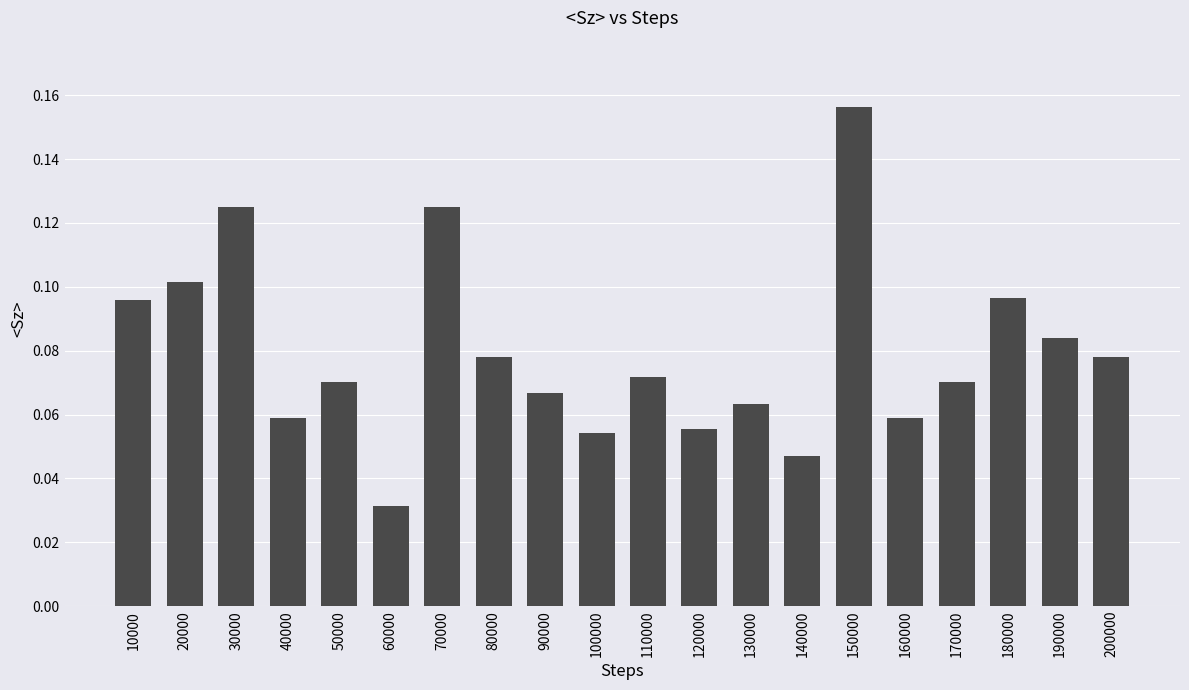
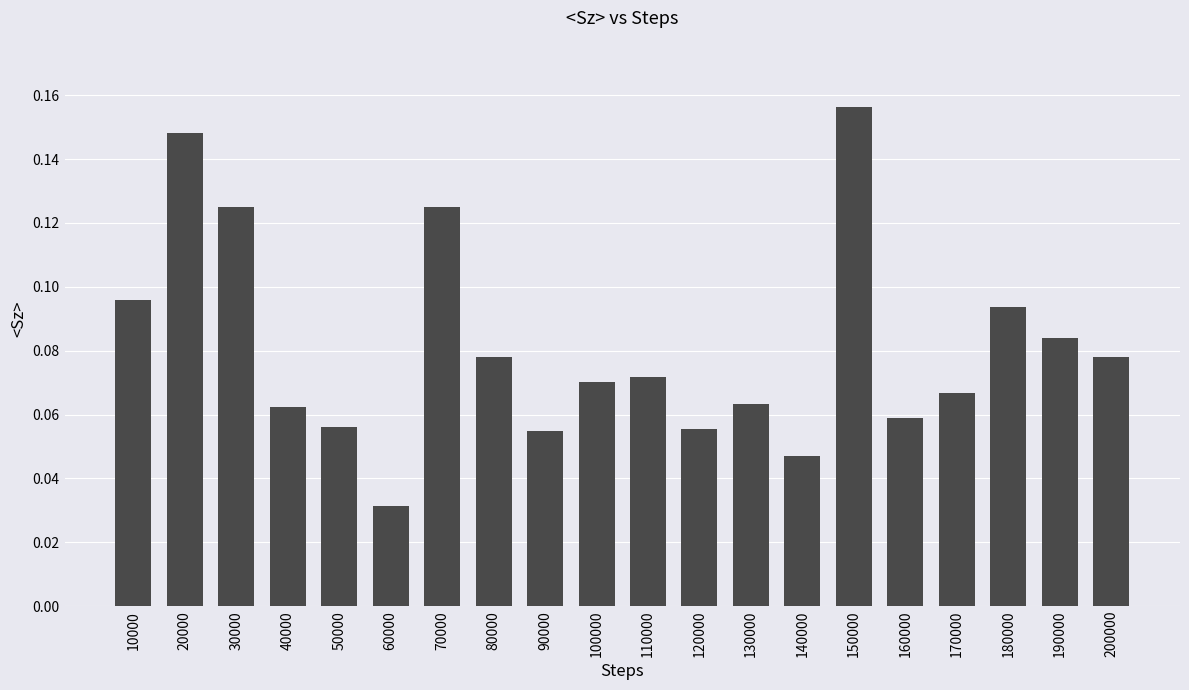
20000: 0.102 -> 0.148
40000: 0.059 -> 0.063
50000: 0.070 -> 0.056
90000: 0.067 -> 0.055
100000: 0.054 -> 0.070
170000: 0.070 -> 0.067
180000: 0.096 -> 0.094
